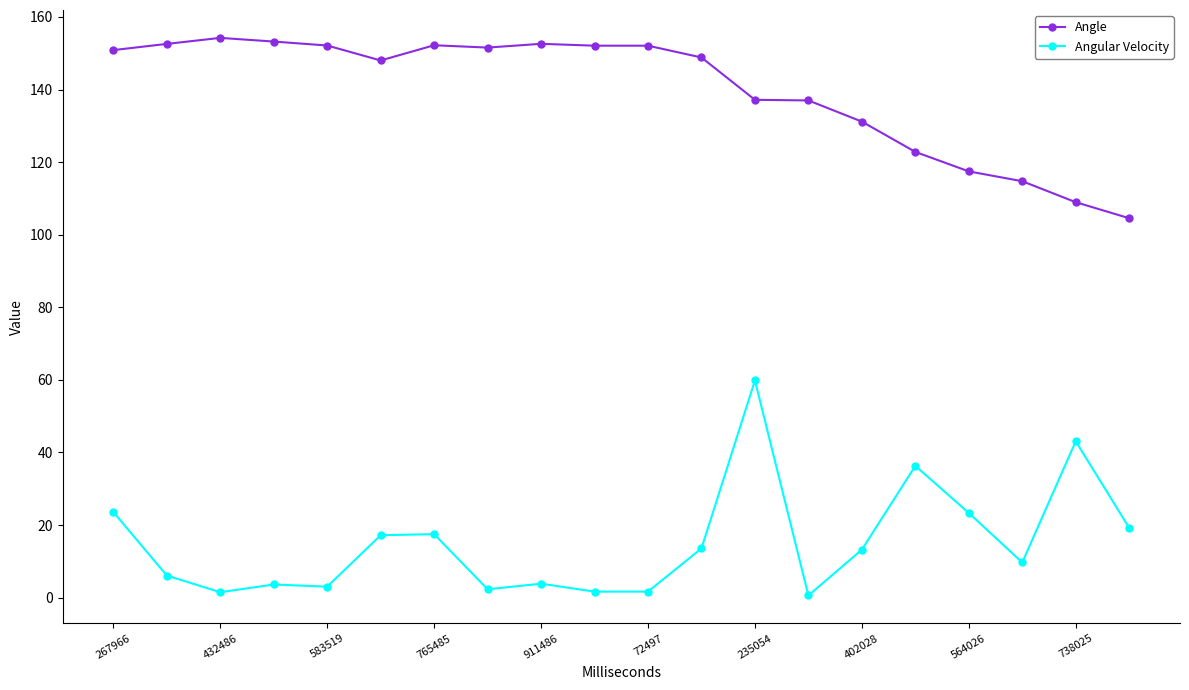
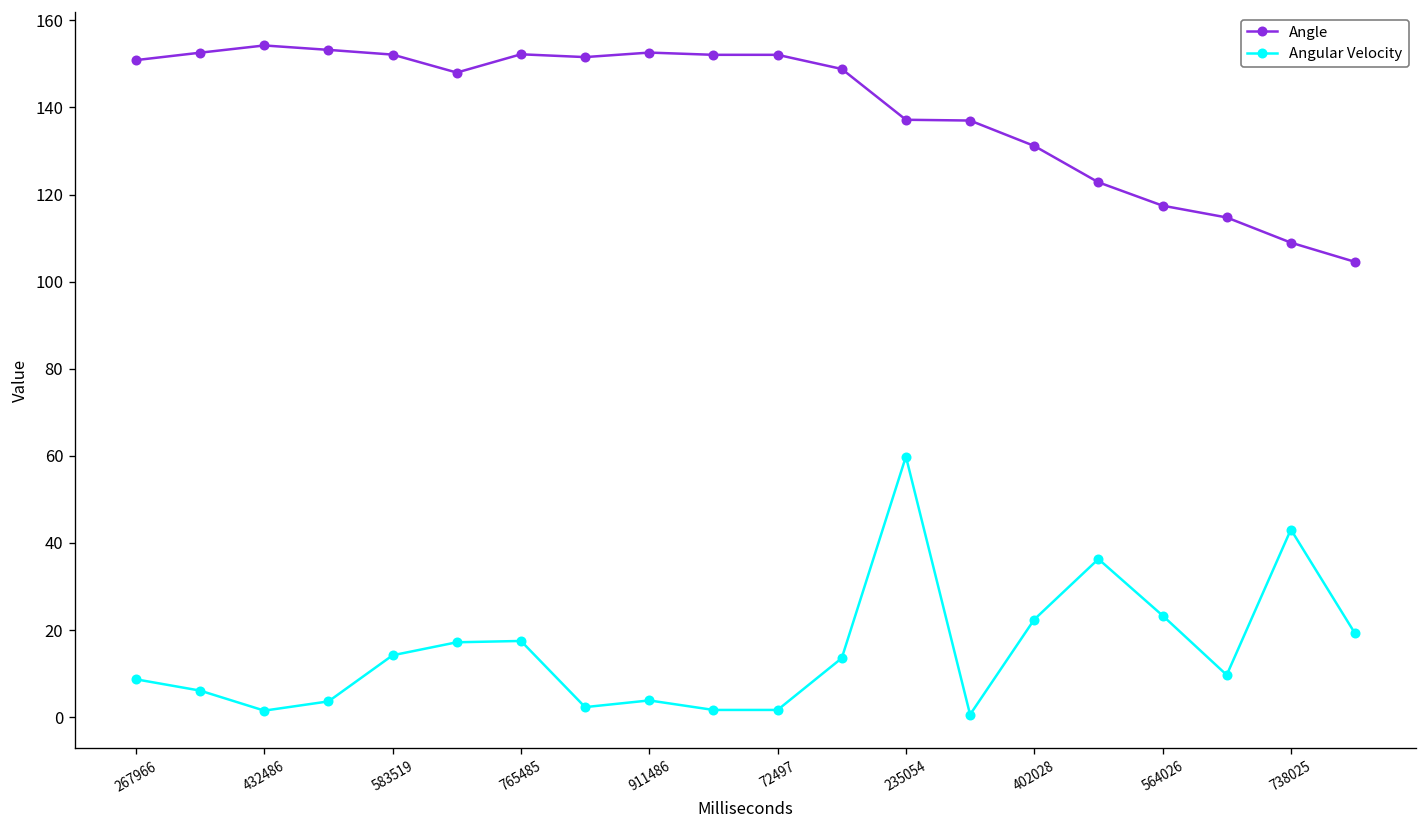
Angular Velocity, 267966: 24 -> 9
Angular Velocity, 583519: 3 -> 14
Angular Velocity, 402028: 13 -> 22
